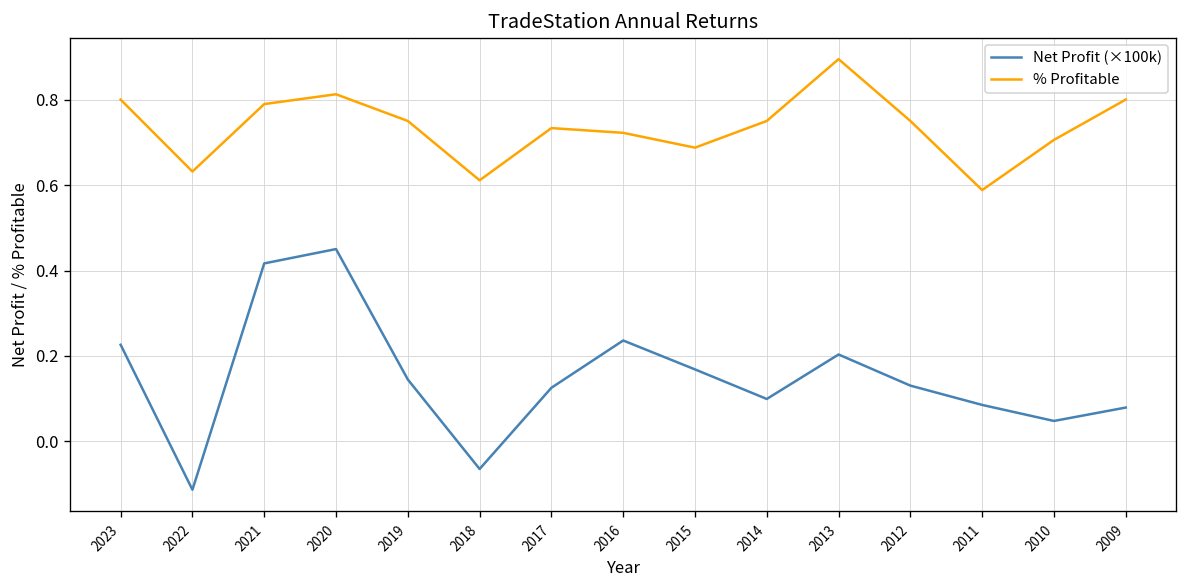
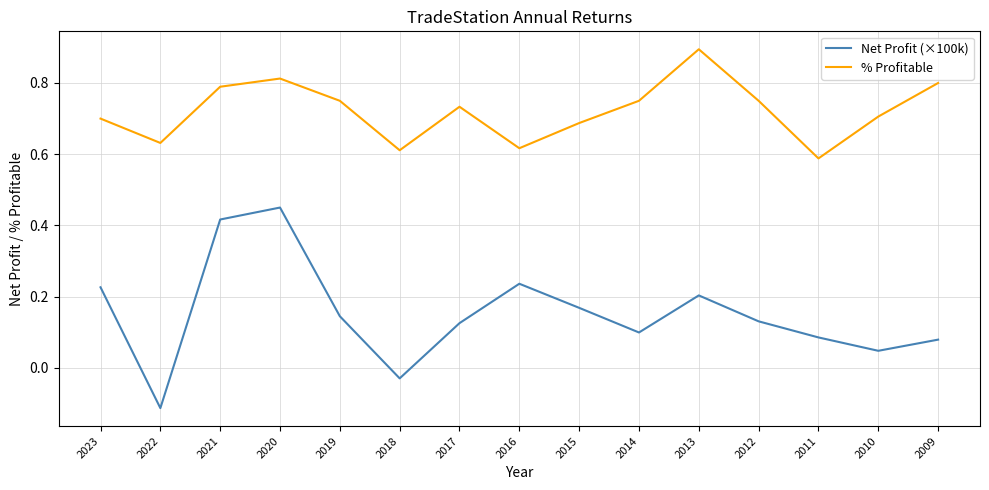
% Profitable, 2023: 0.8 -> 0.7
Net Profit (×100k), 2018: -0.06 -> -0.03
% Profitable, 2016: 0.72 -> 0.62
